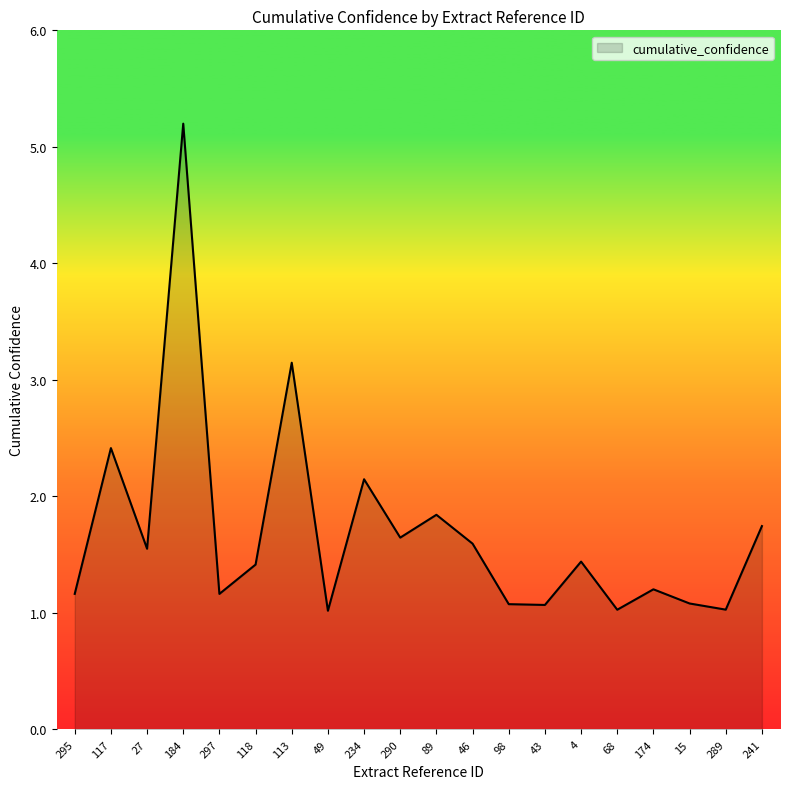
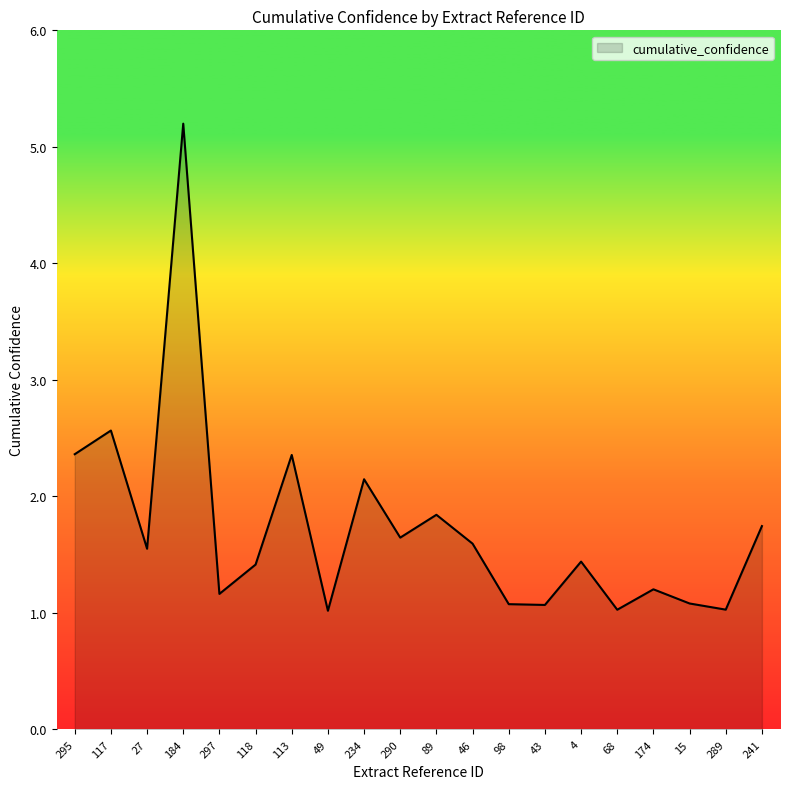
295: 1.16 -> 2.36
117: 2.41 -> 2.57
113: 3.15 -> 2.36
